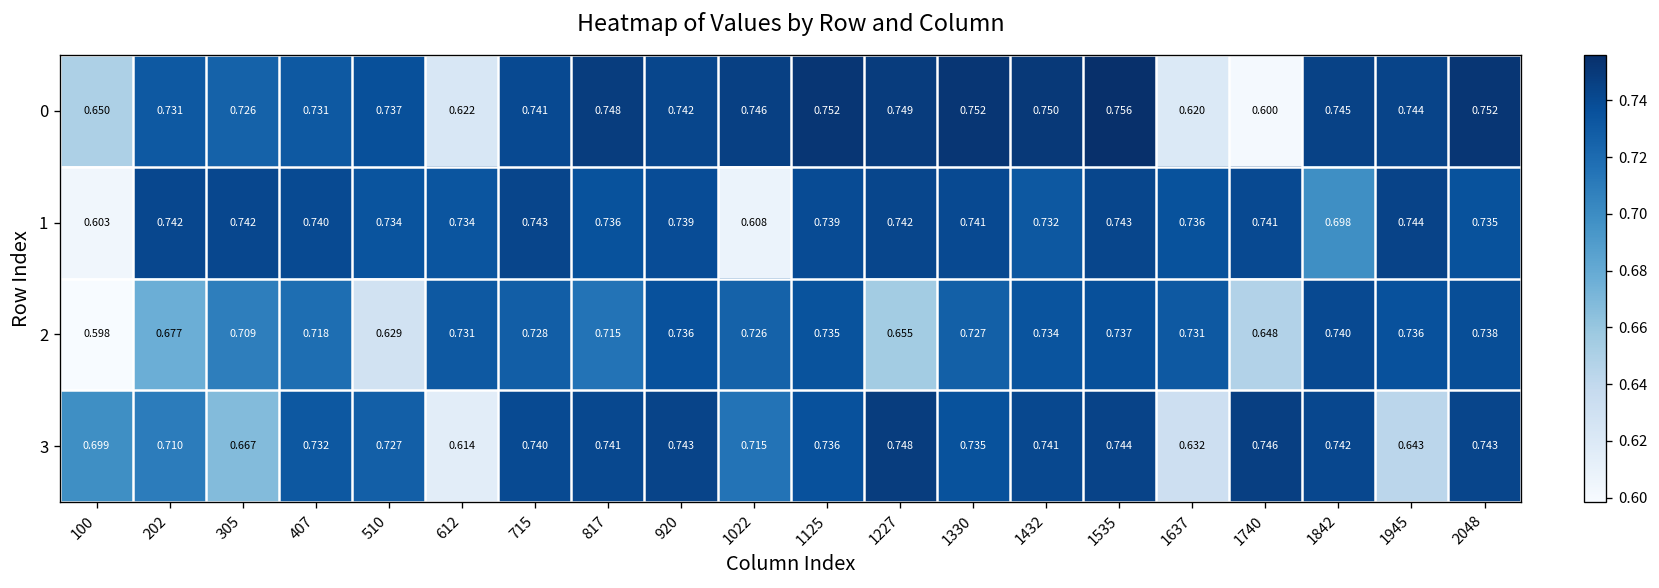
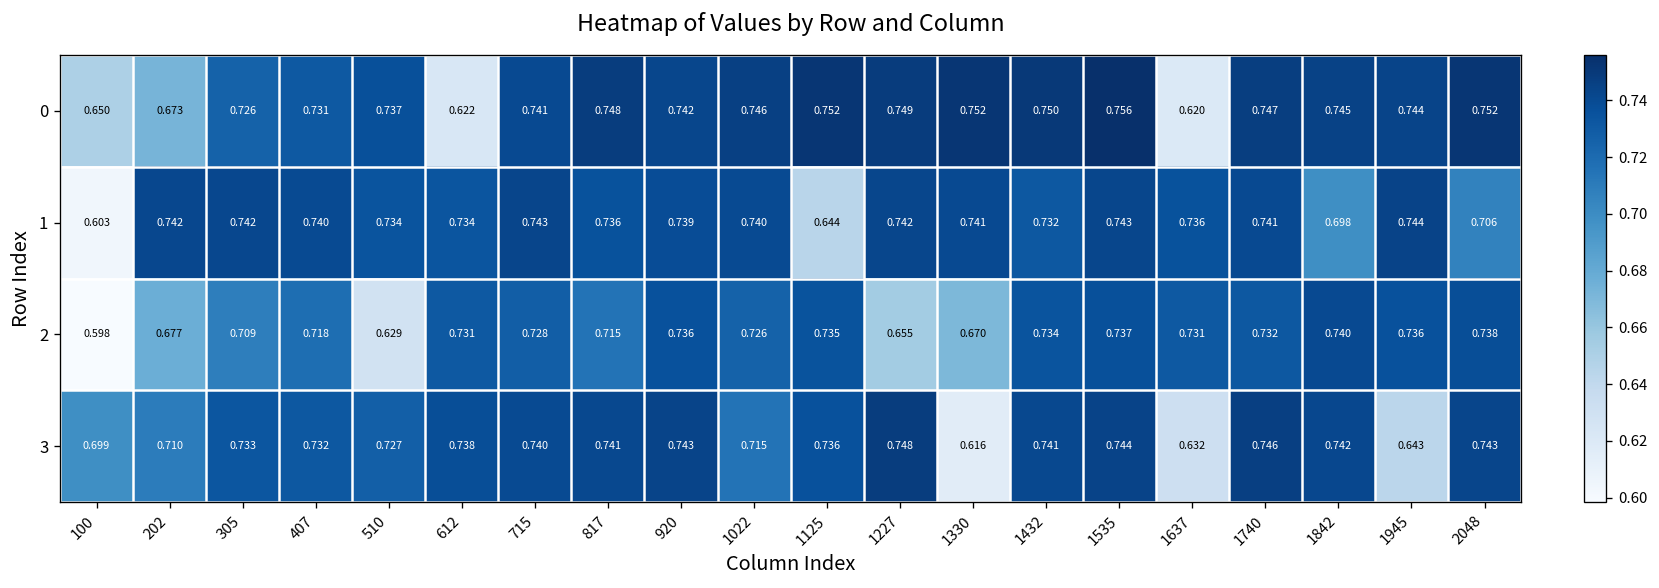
0, 202: 0.731 -> 0.673
0, 1740: 0.600 -> 0.747
1, 1022: 0.608 -> 0.740
1, 1125: 0.739 -> 0.644
1, 2048: 0.735 -> 0.706
2, 1330: 0.727 -> 0.670
2, 1740: 0.648 -> 0.732
3, 305: 0.667 -> 0.733
3, 612: 0.614 -> 0.738
3, 1330: 0.735 -> 0.616
